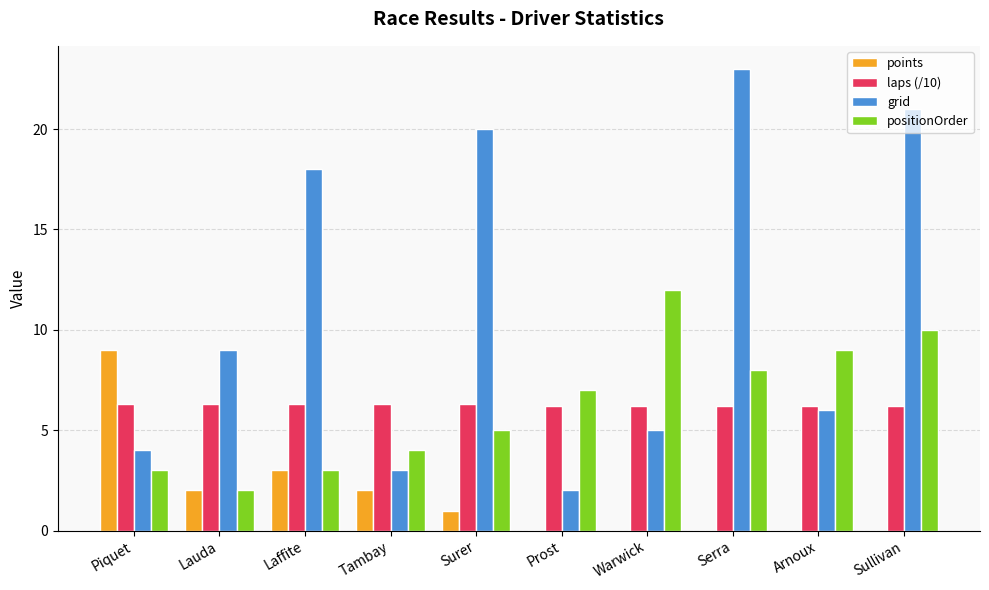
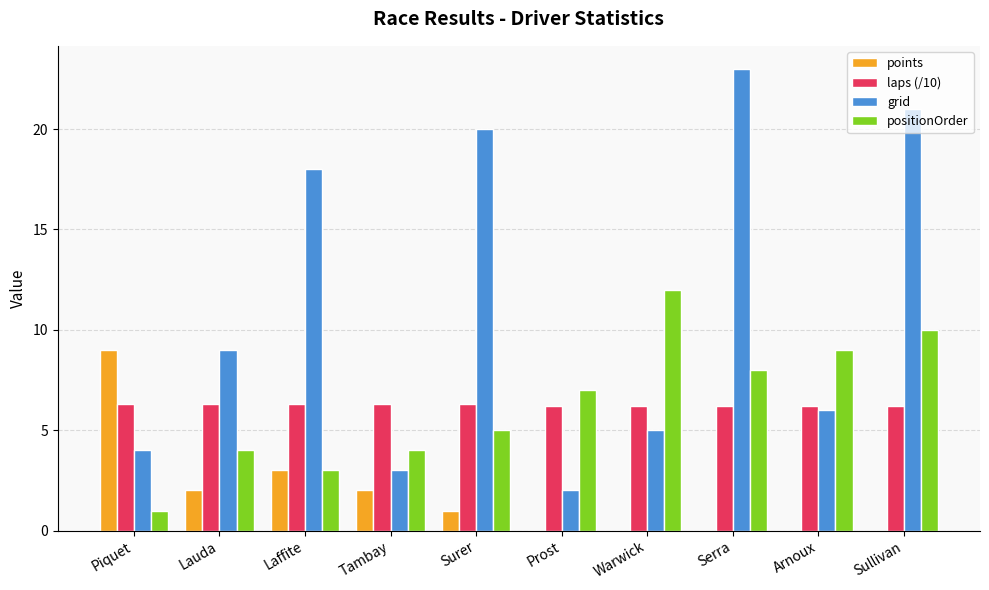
positionOrder, Piquet: 3 -> 1
positionOrder, Lauda: 2 -> 4
